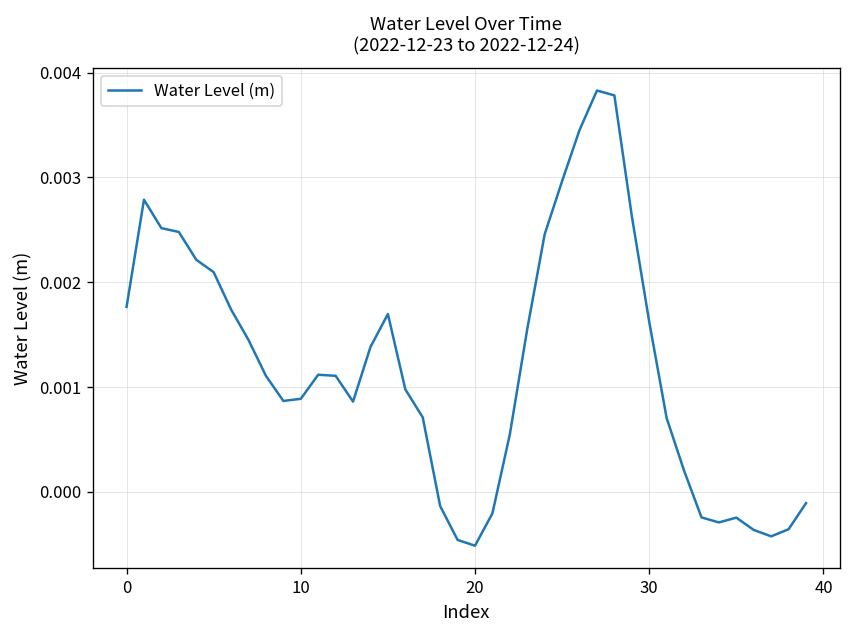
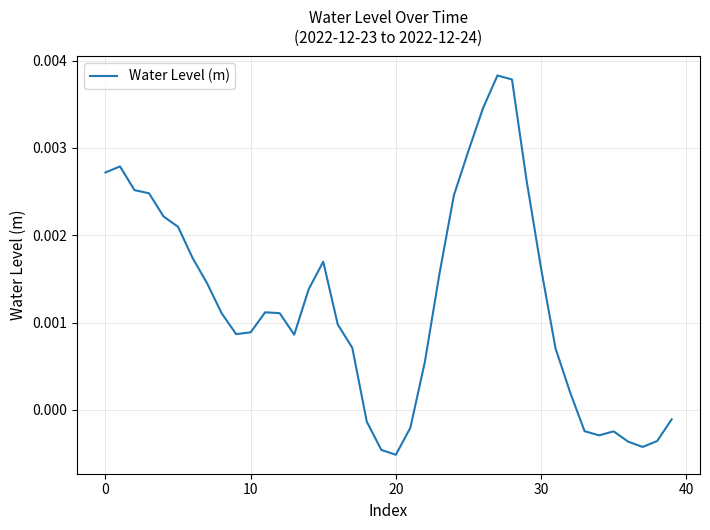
0: 0.0018 -> 0.0027
